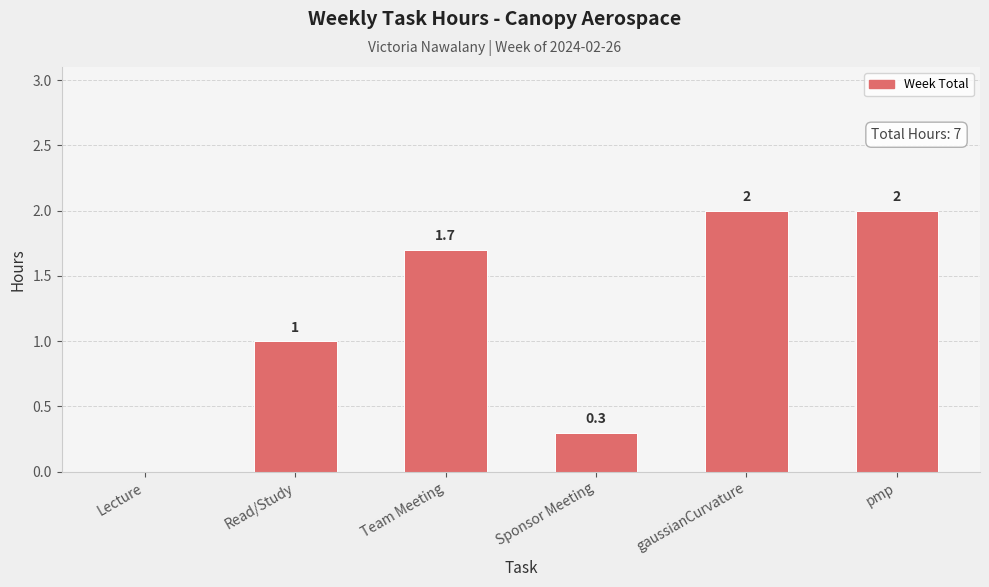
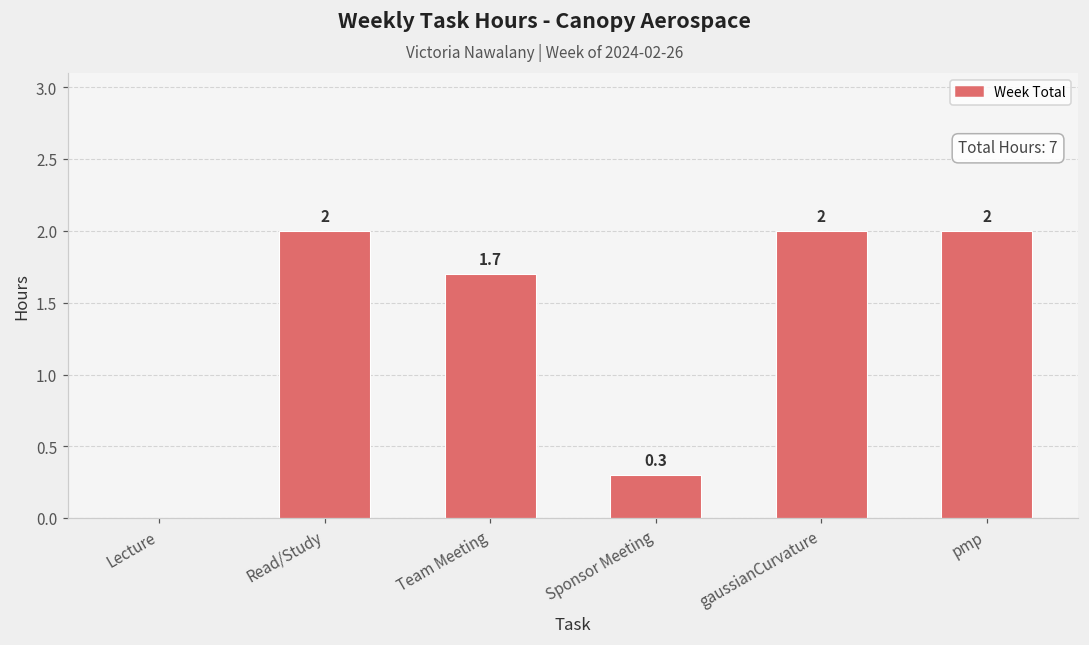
Read/Study: 1 -> 2
